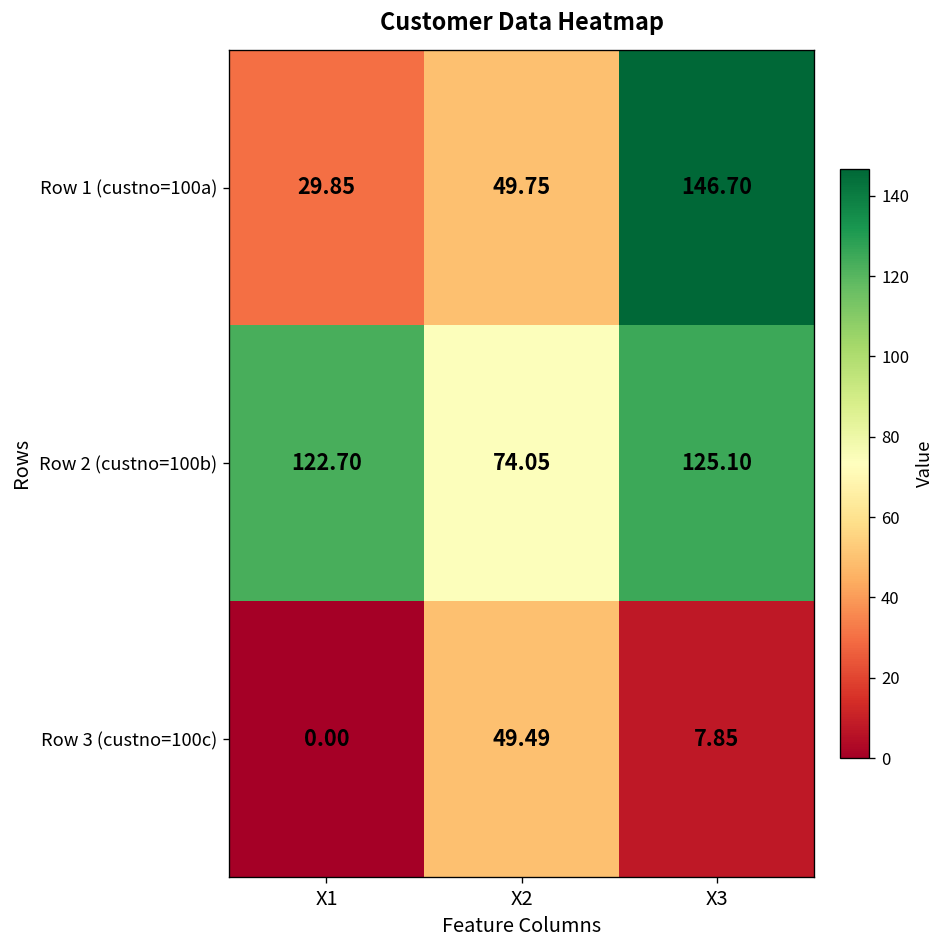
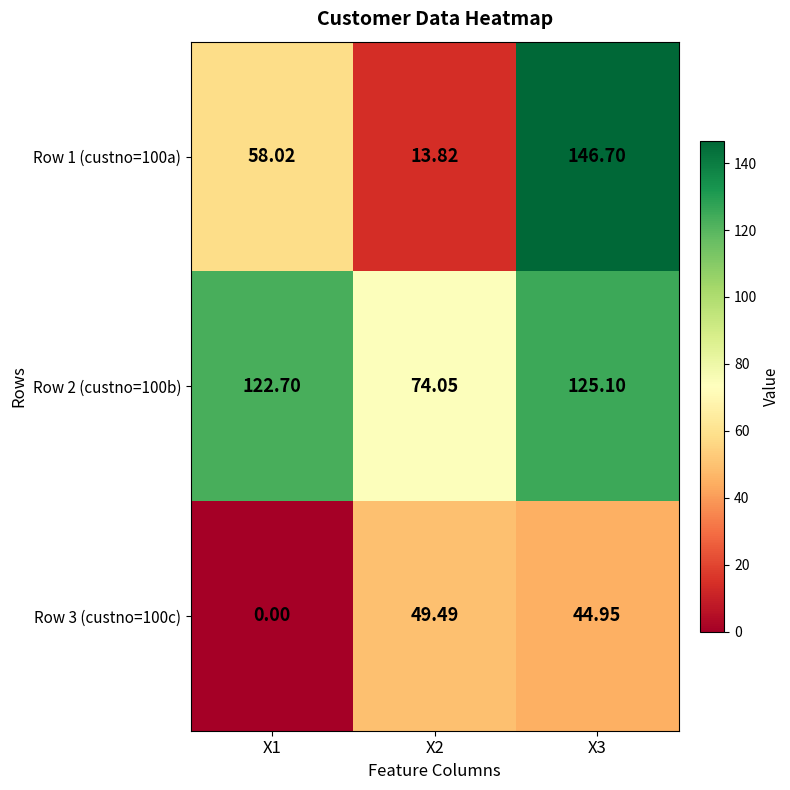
Row 1 (custno=100a), X1: 29.85 -> 58.02
Row 1 (custno=100a), X2: 49.75 -> 13.82
Row 3 (custno=100c), X3: 7.85 -> 44.95
